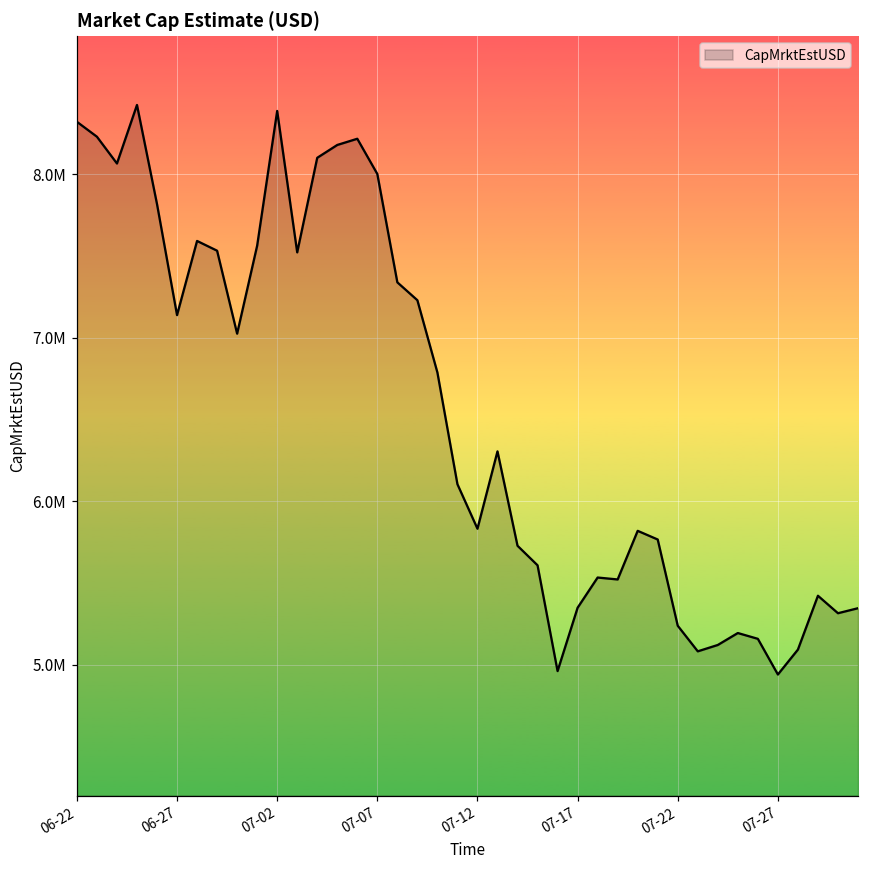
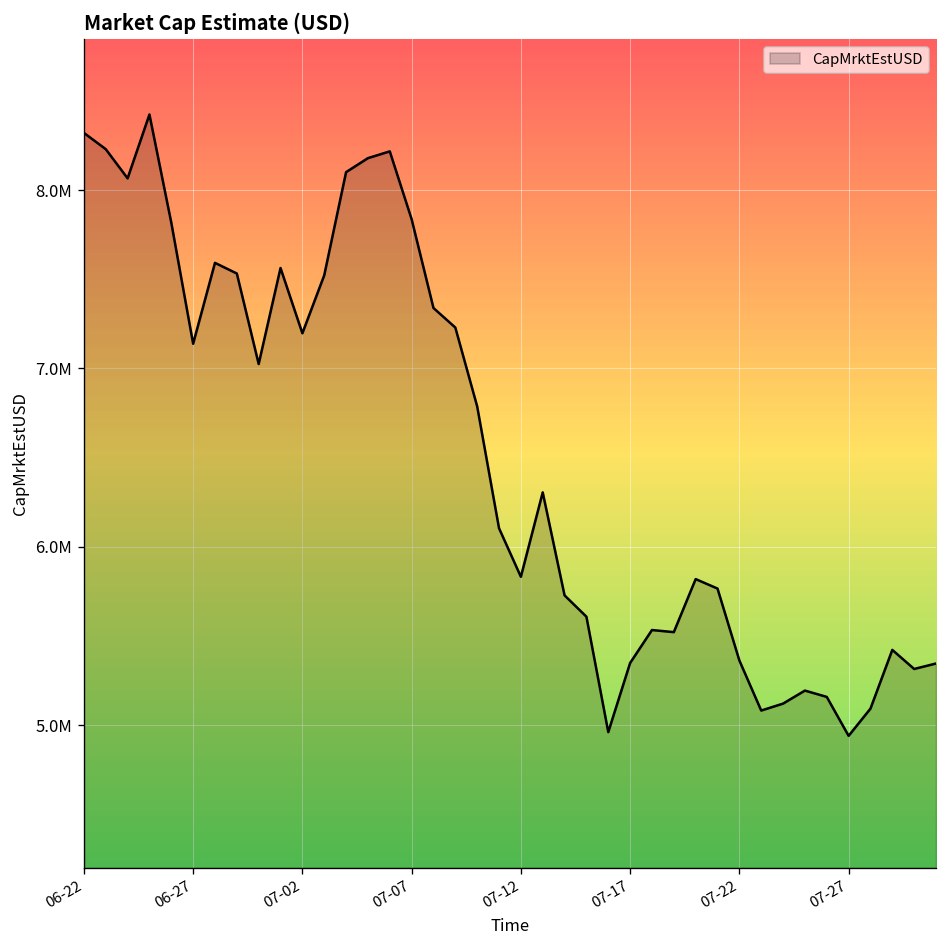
07-02: 8390000 -> 7200000
07-07: 8000000 -> 7840000
07-22: 5240000 -> 5360000
